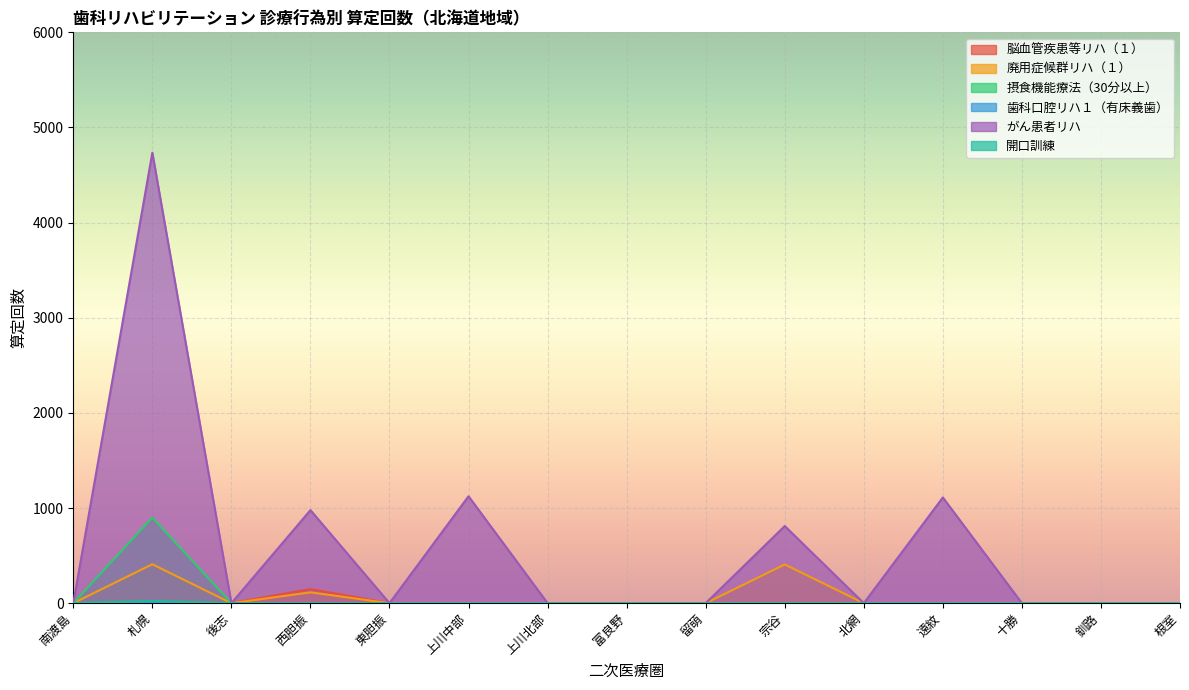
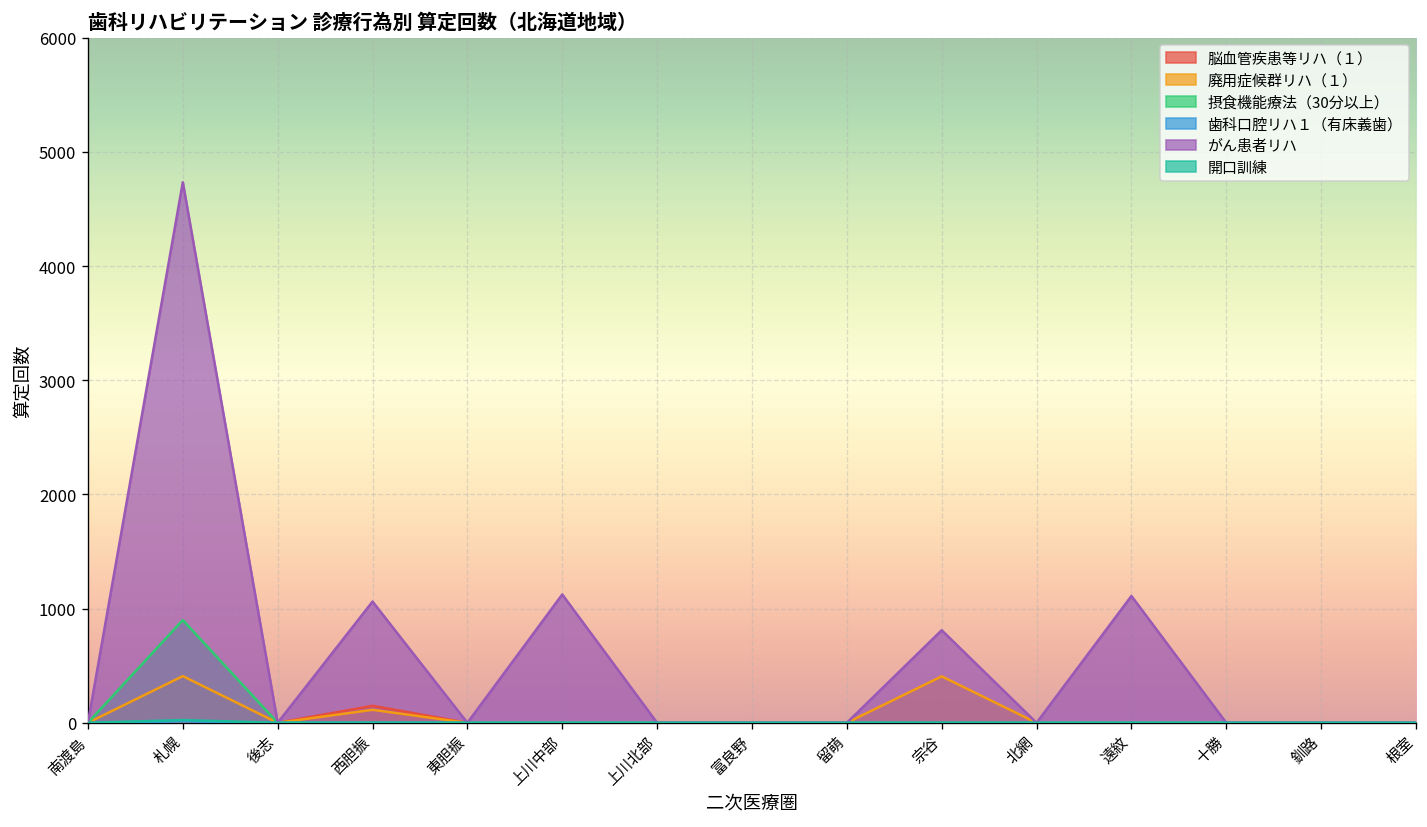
がん患者リハ, 西胆振: 1000 -> 1100
